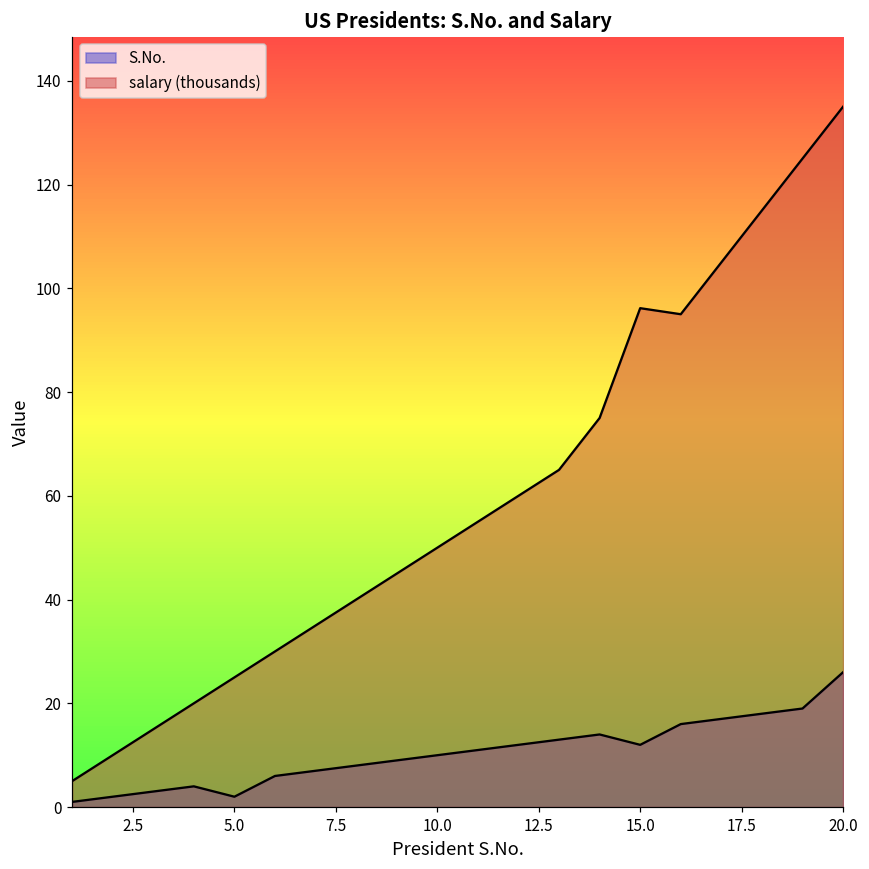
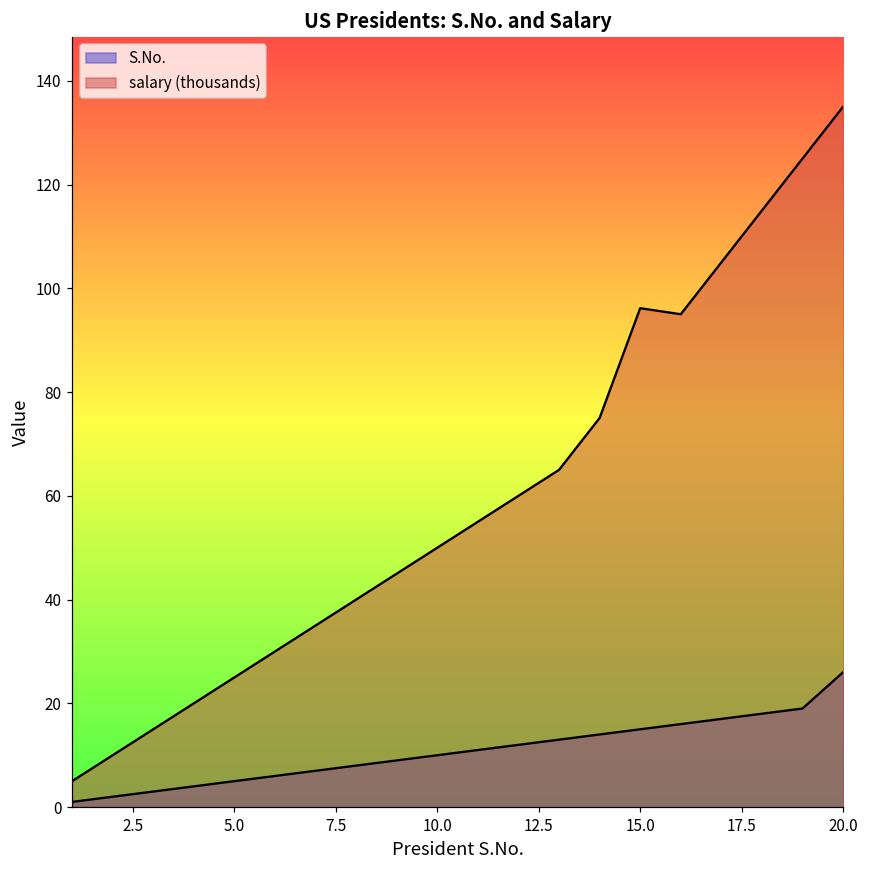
S.No., 5.0: 2 -> 5
S.No., 15.0: 12 -> 15
